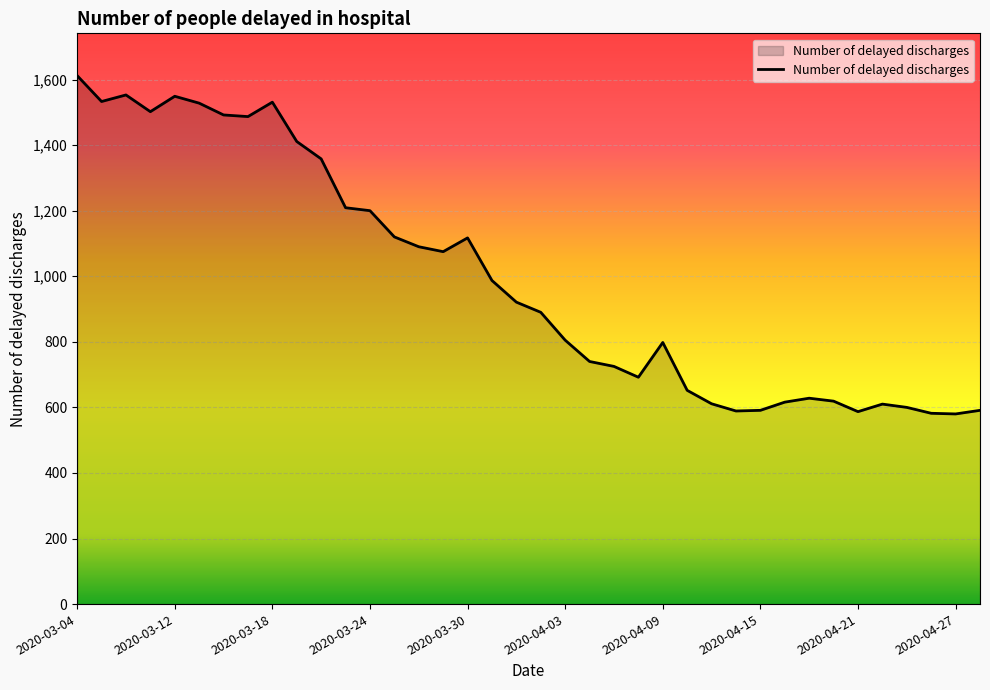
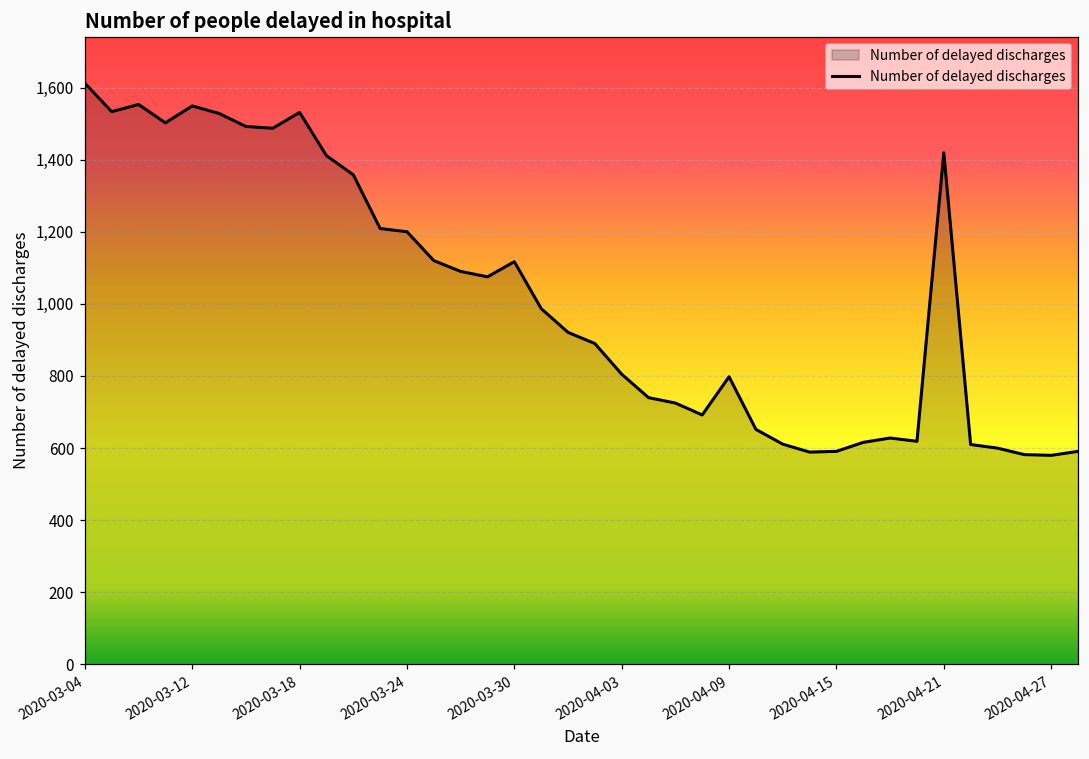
2020-04-21: 590 -> 1,420
